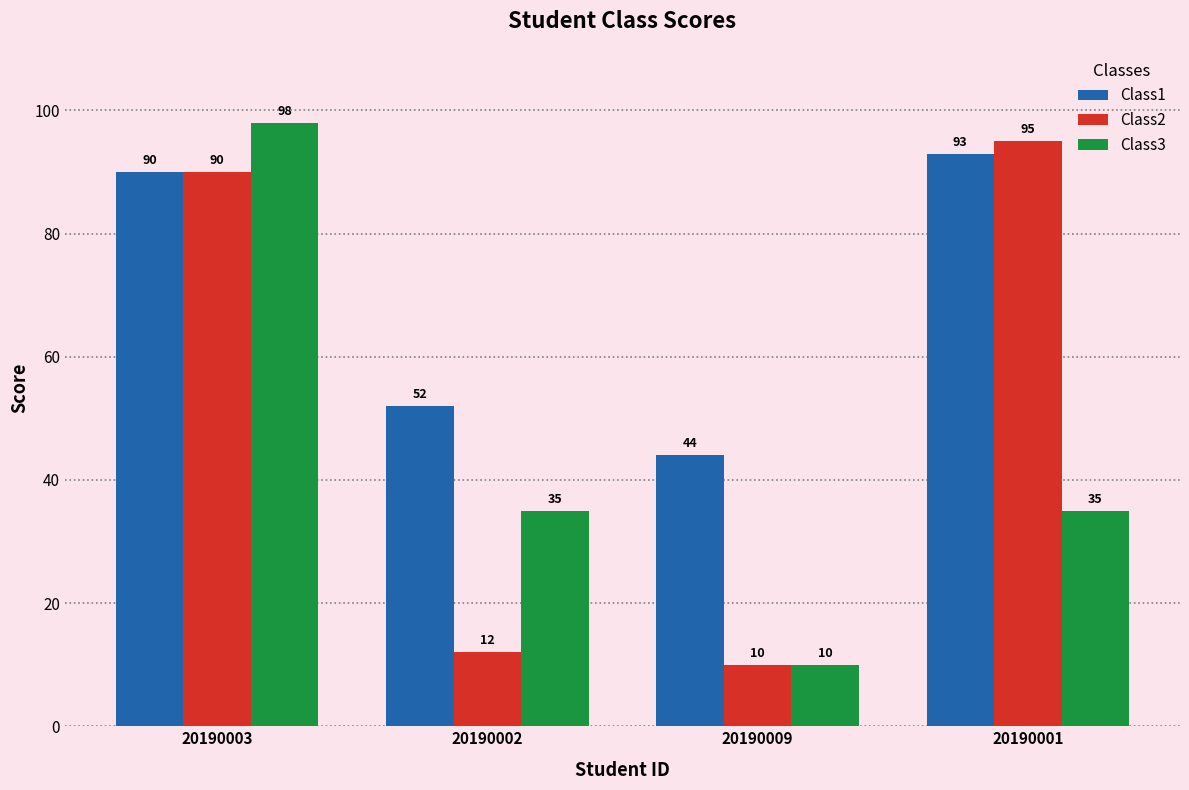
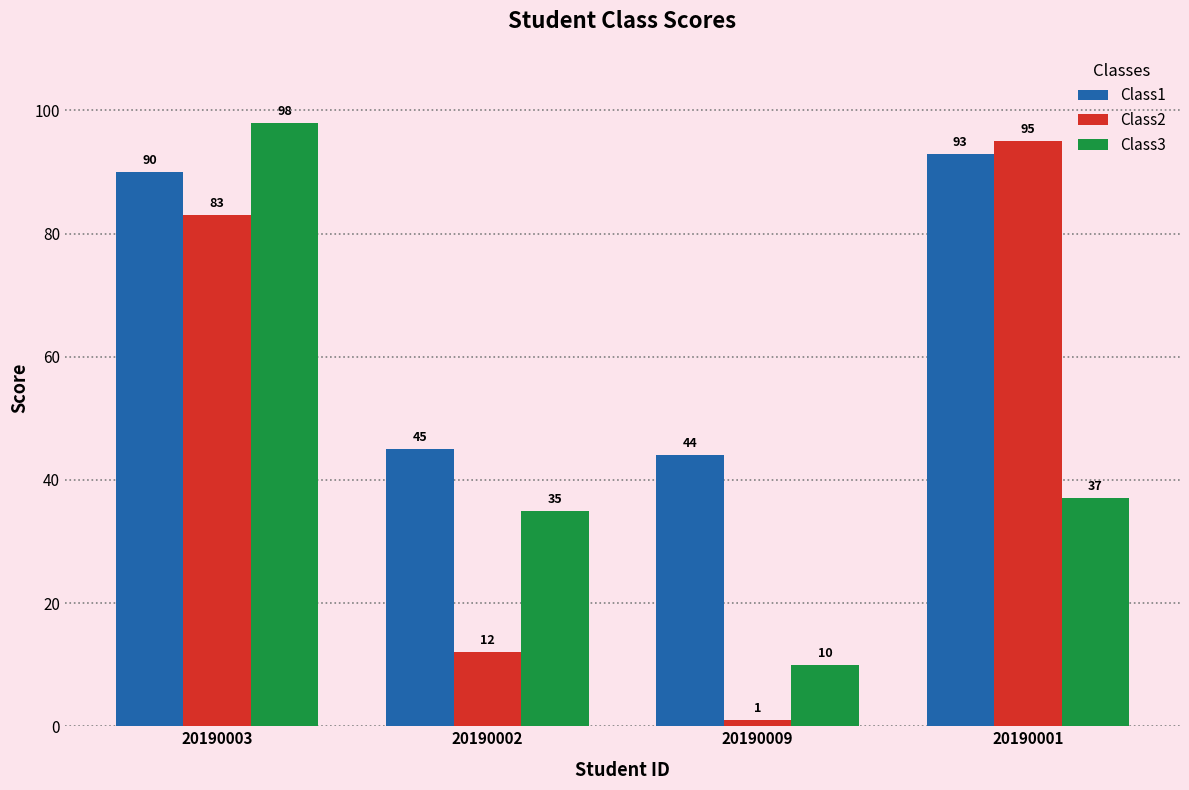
Class2, 20190003: 90 -> 83
Class1, 20190002: 52 -> 45
Class2, 20190009: 10 -> 1
Class3, 20190001: 35 -> 37
